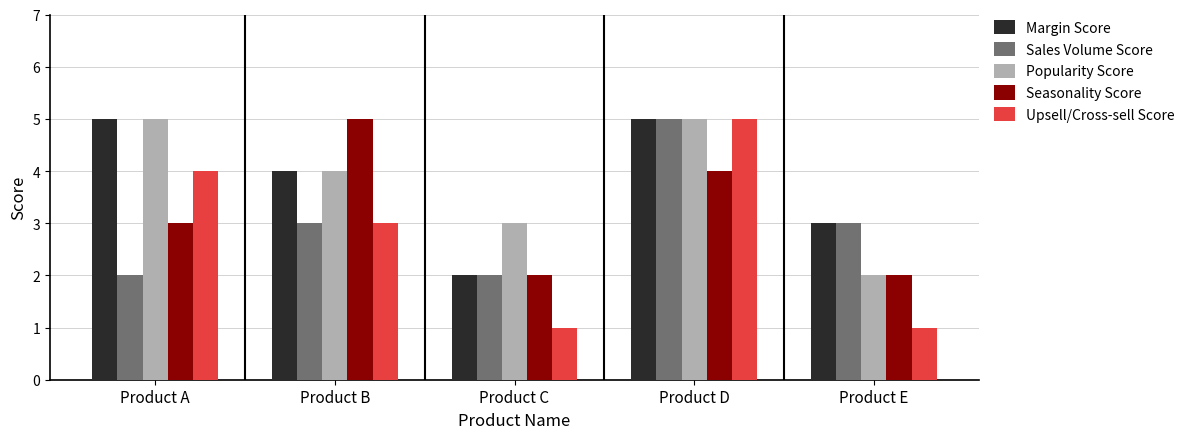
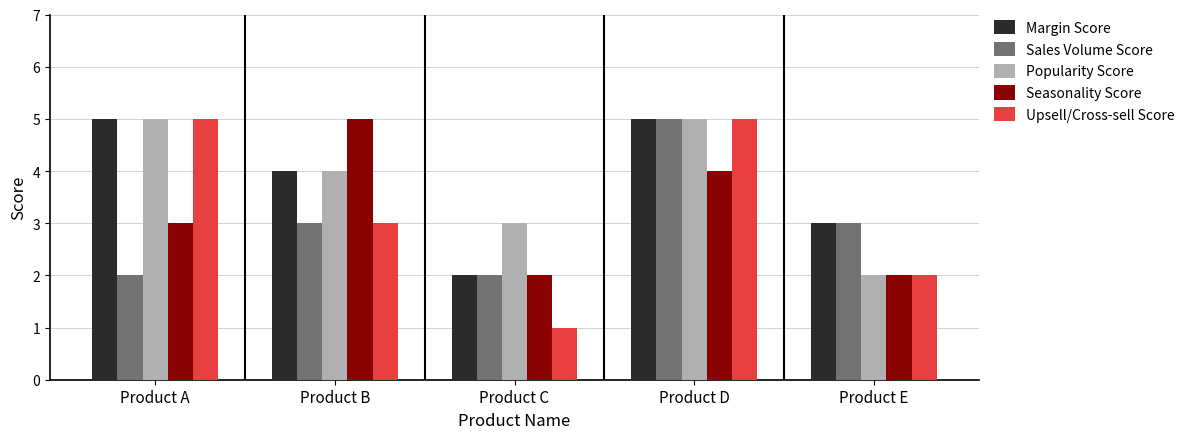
Upsell/Cross-sell Score, Product A: 4 -> 5
Upsell/Cross-sell Score, Product E: 1 -> 2
